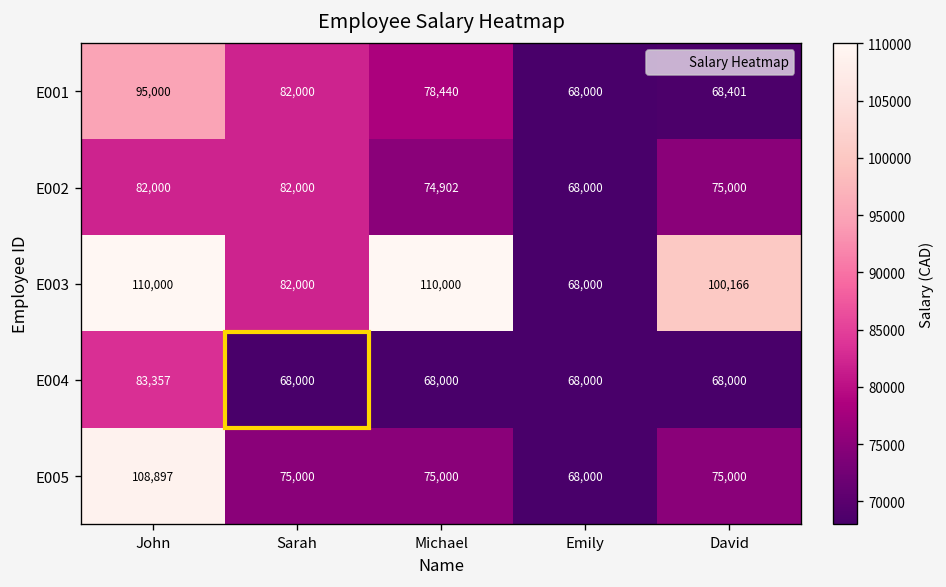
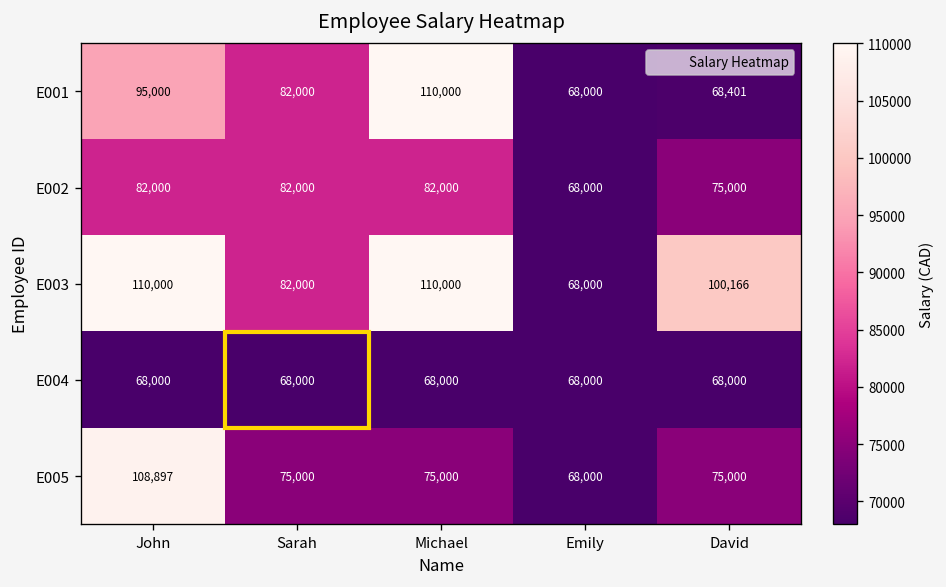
E001, Michael: 78,440 -> 110,000
E002, Michael: 74,902 -> 82,000
E004, John: 83,357 -> 68,000
